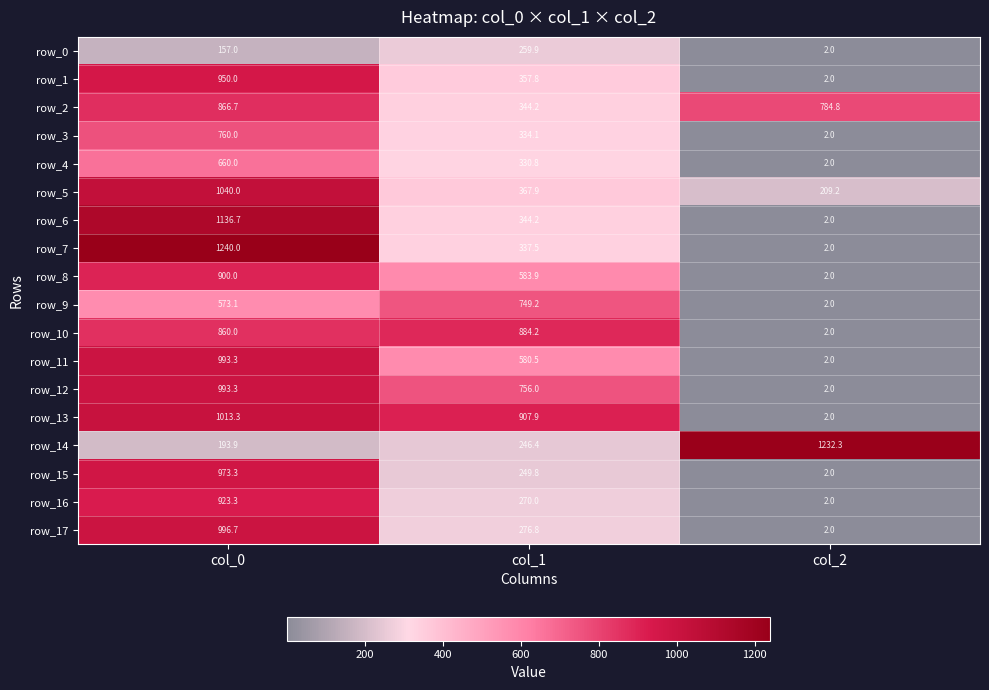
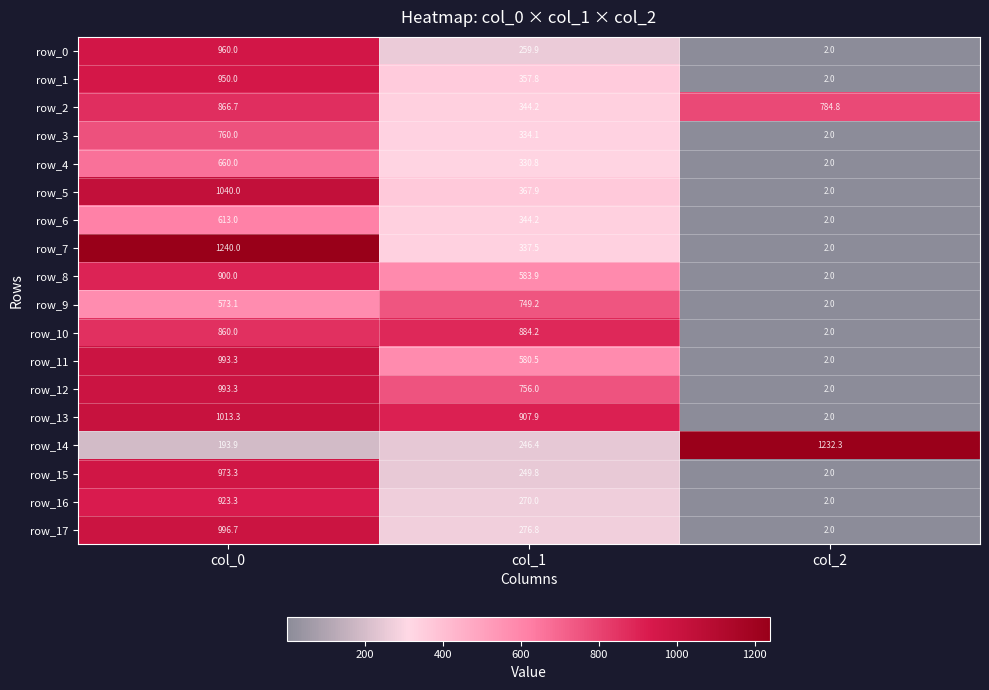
row_0, col_0: 157.0 -> 960.0
row_5, col_2: 209.2 -> 2.0
row_6, col_0: 1136.7 -> 613.0
